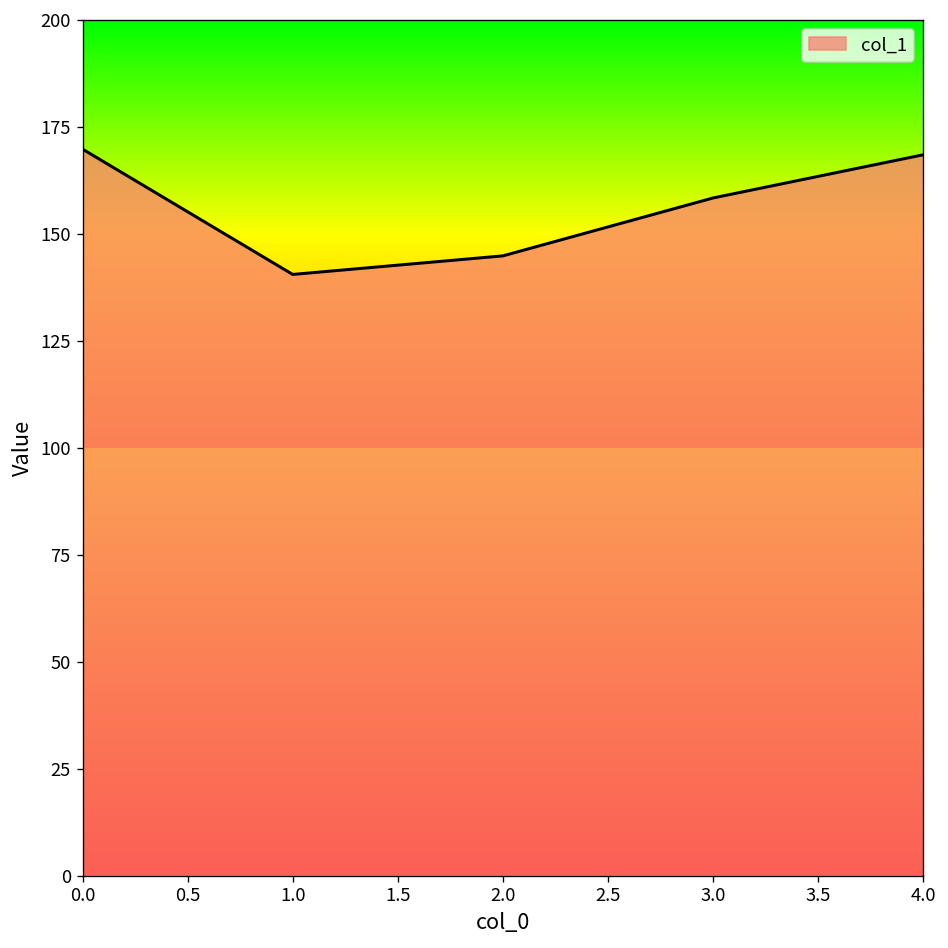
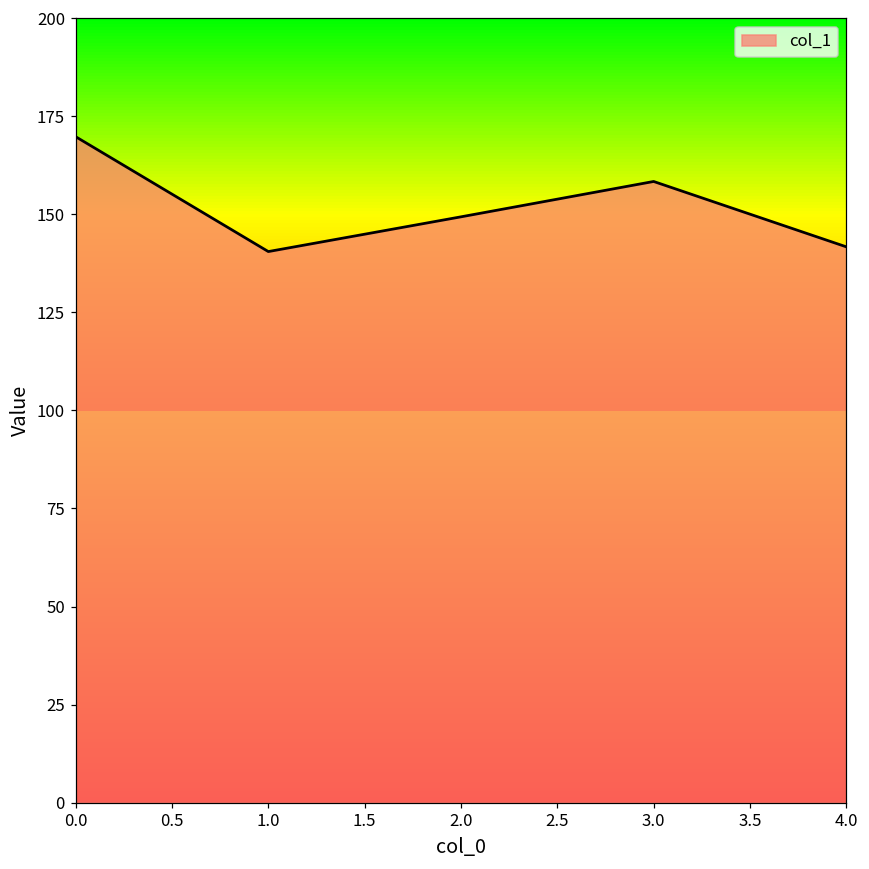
2.0: 145 -> 149
4.0: 168 -> 142
